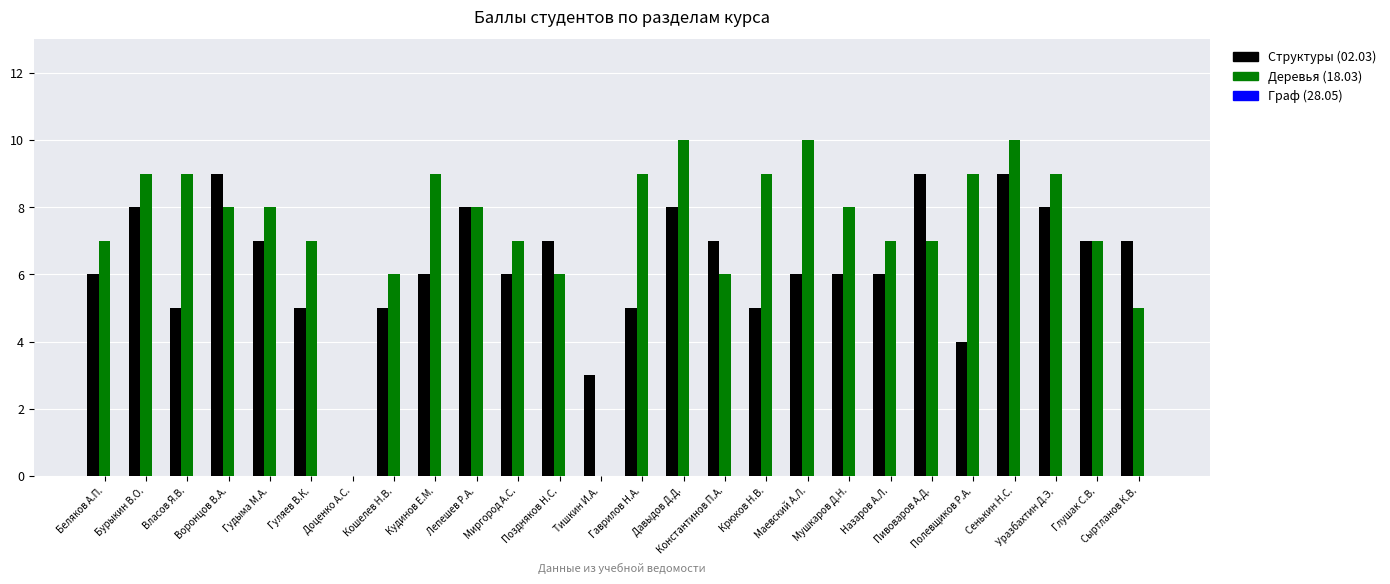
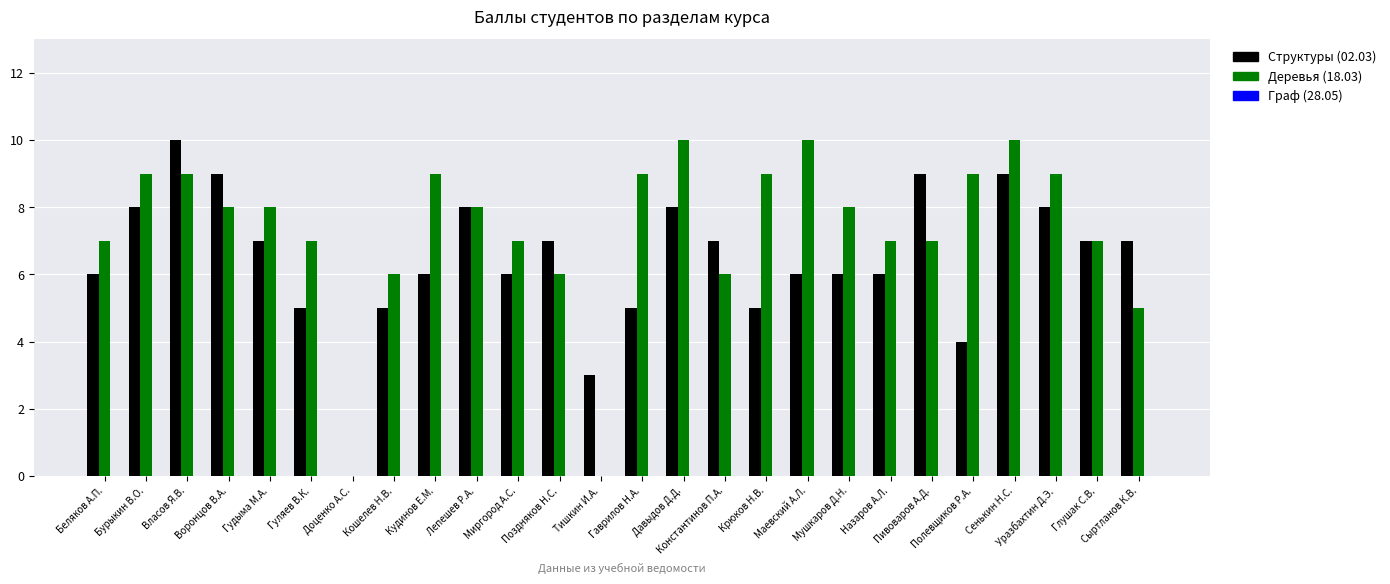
Структуры (02.03), Власов Я.В.: 5 -> 10
